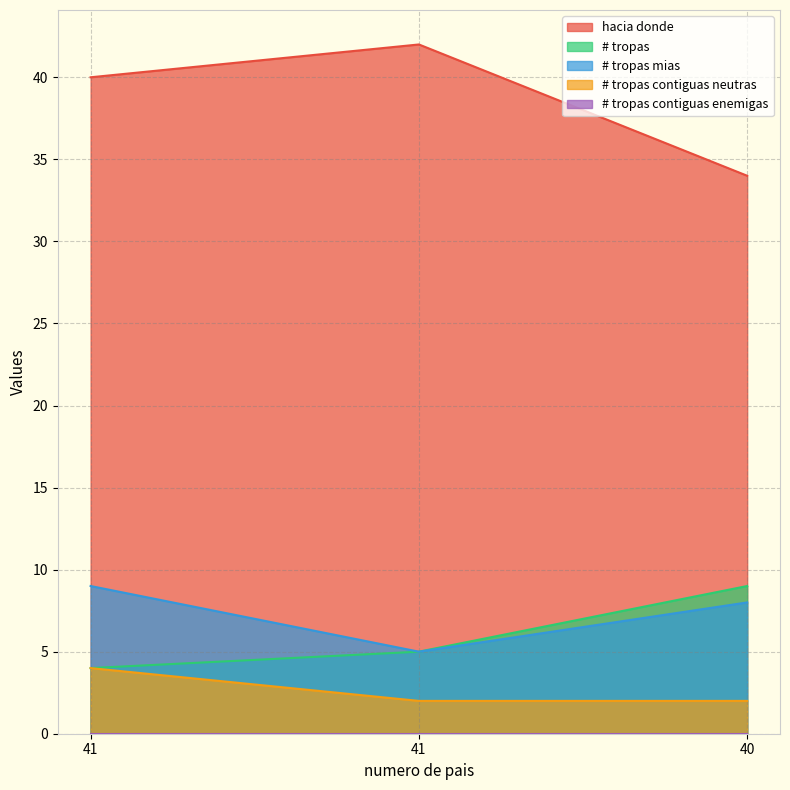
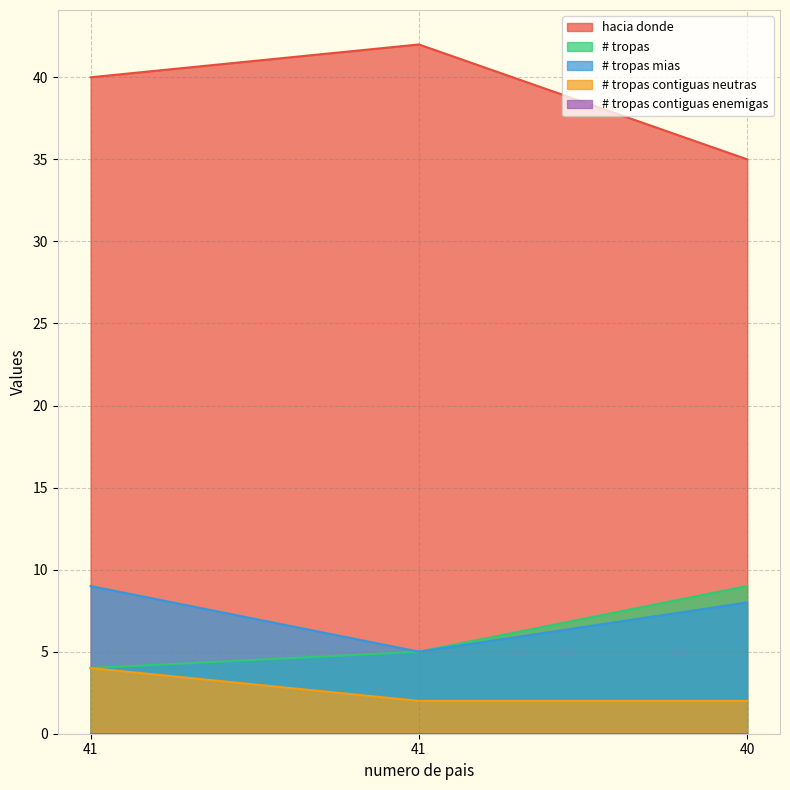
hacia donde, 40: 34 -> 35
